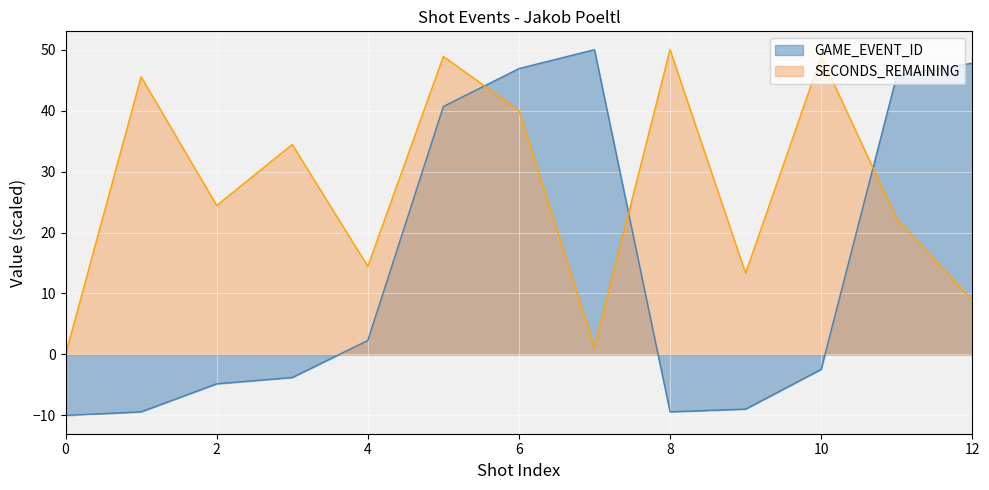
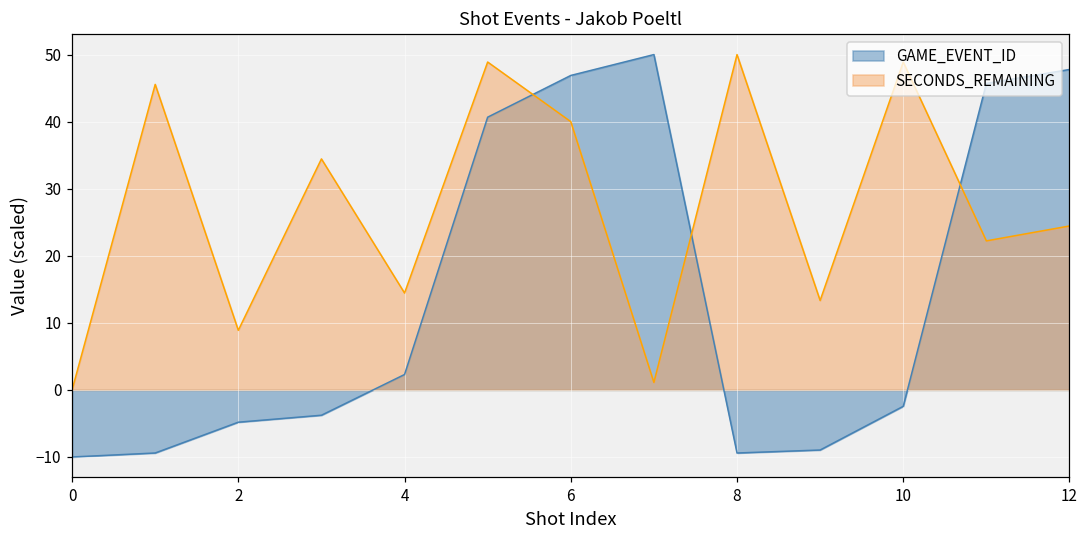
SECONDS_REMAINING, 2: 24 -> 9
SECONDS_REMAINING, 12: 9 -> 24
